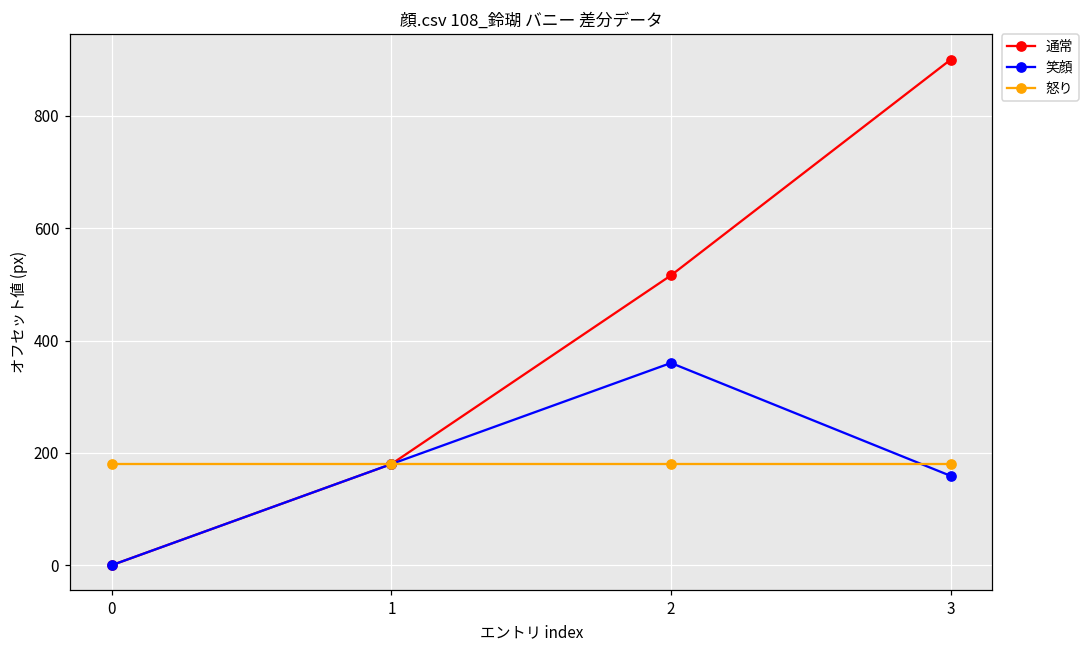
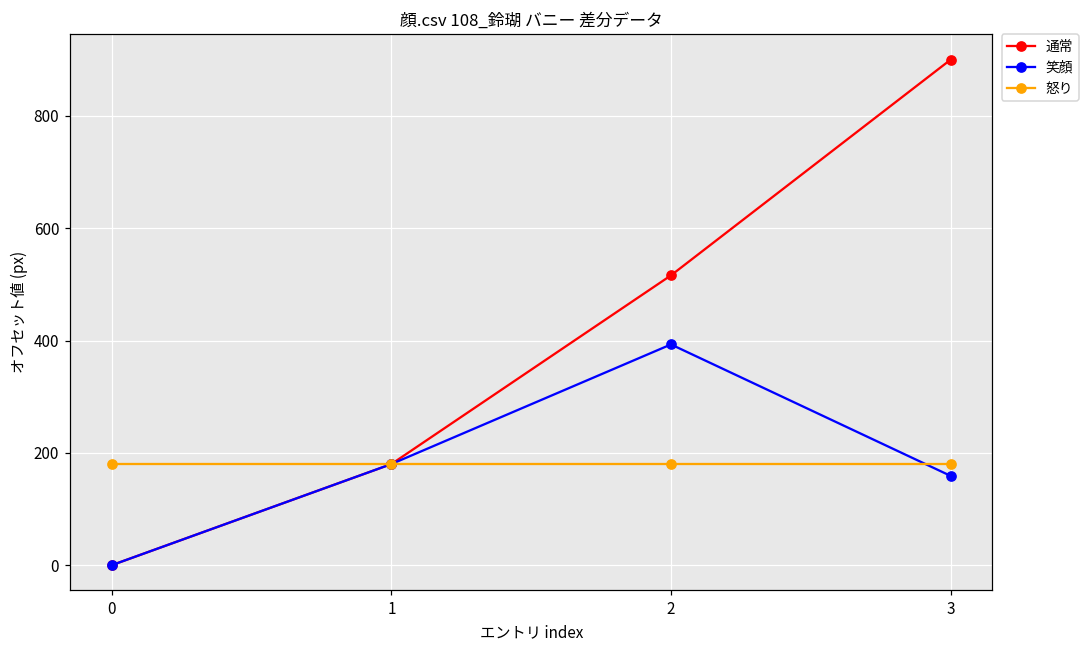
笑顔, 2: 360 -> 390
